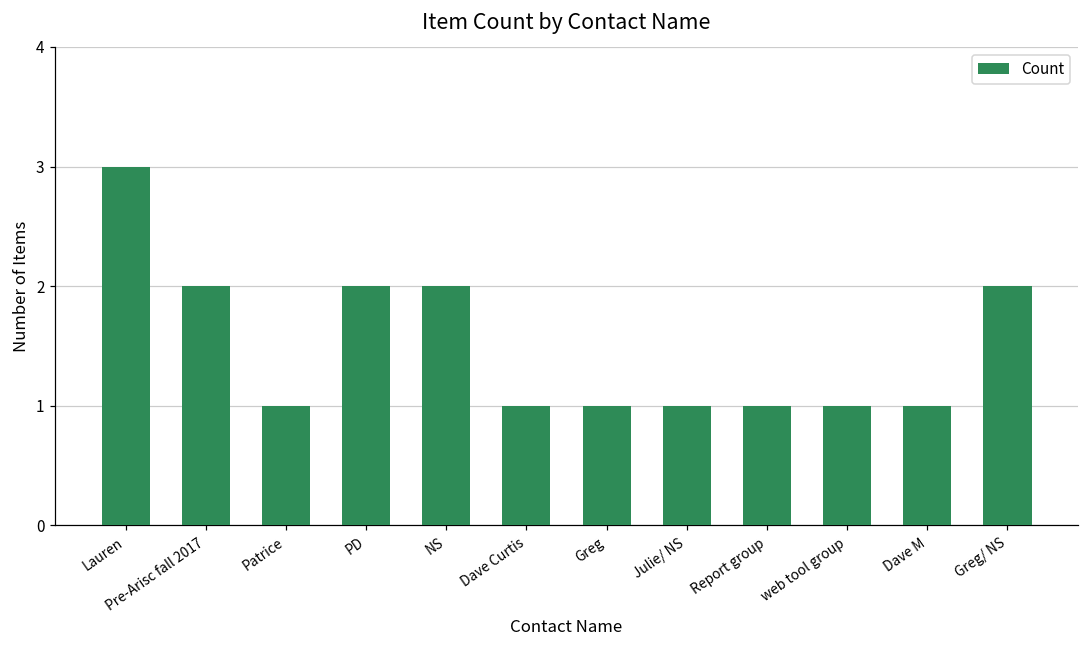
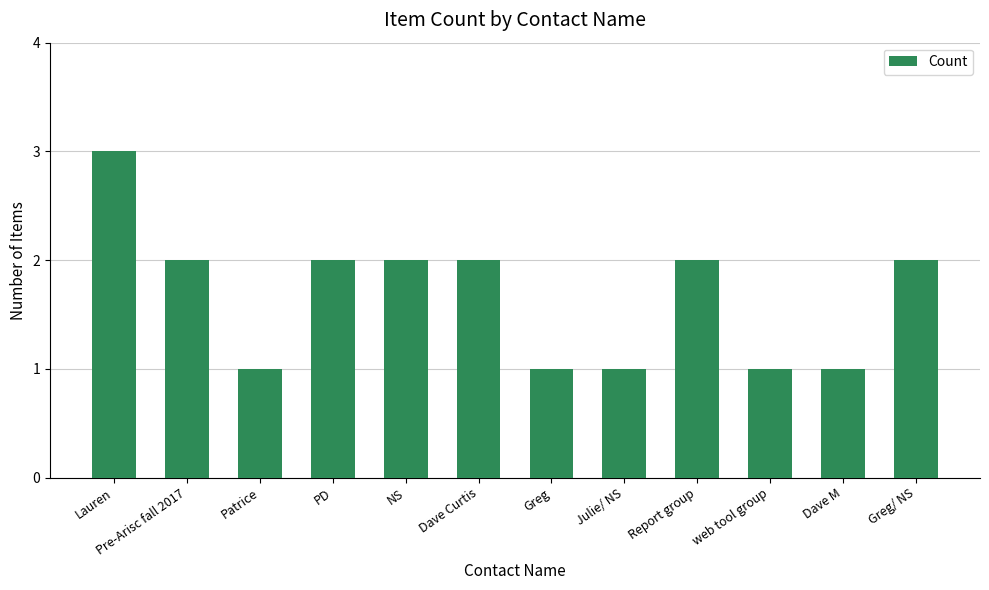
Dave Curtis: 1 -> 2
Report group: 1 -> 2
